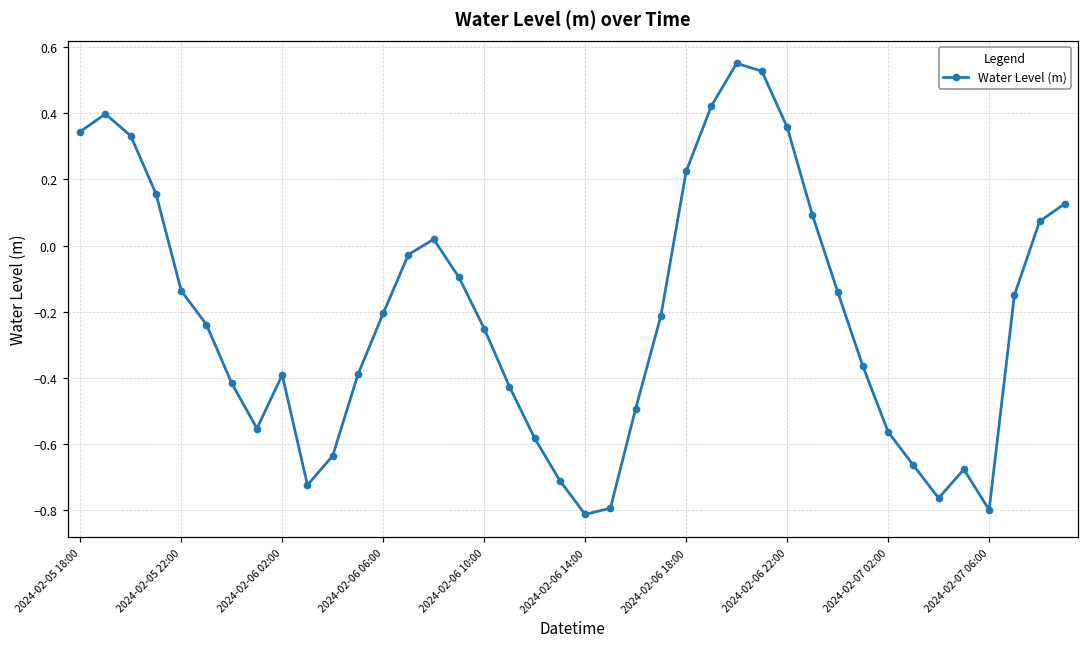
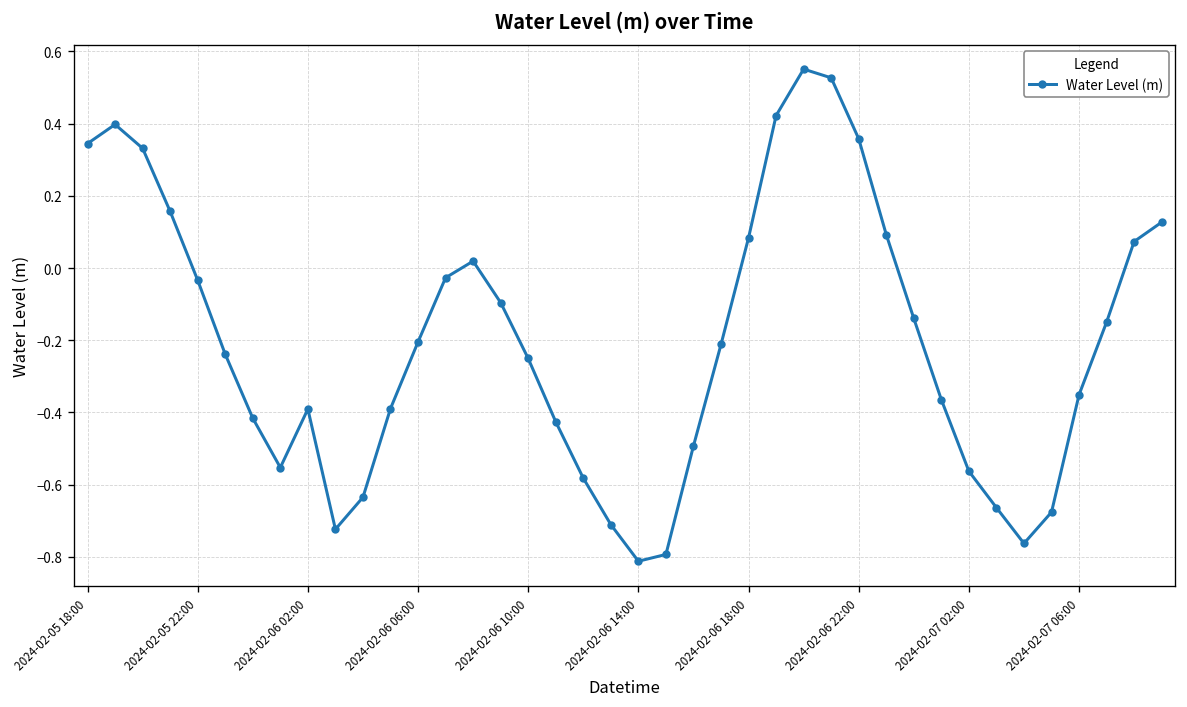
2024-02-05 22:00: -0.14 -> -0.03
2024-02-06 18:00: 0.22 -> 0.08
2024-02-07 06:00: -0.80 -> -0.35
